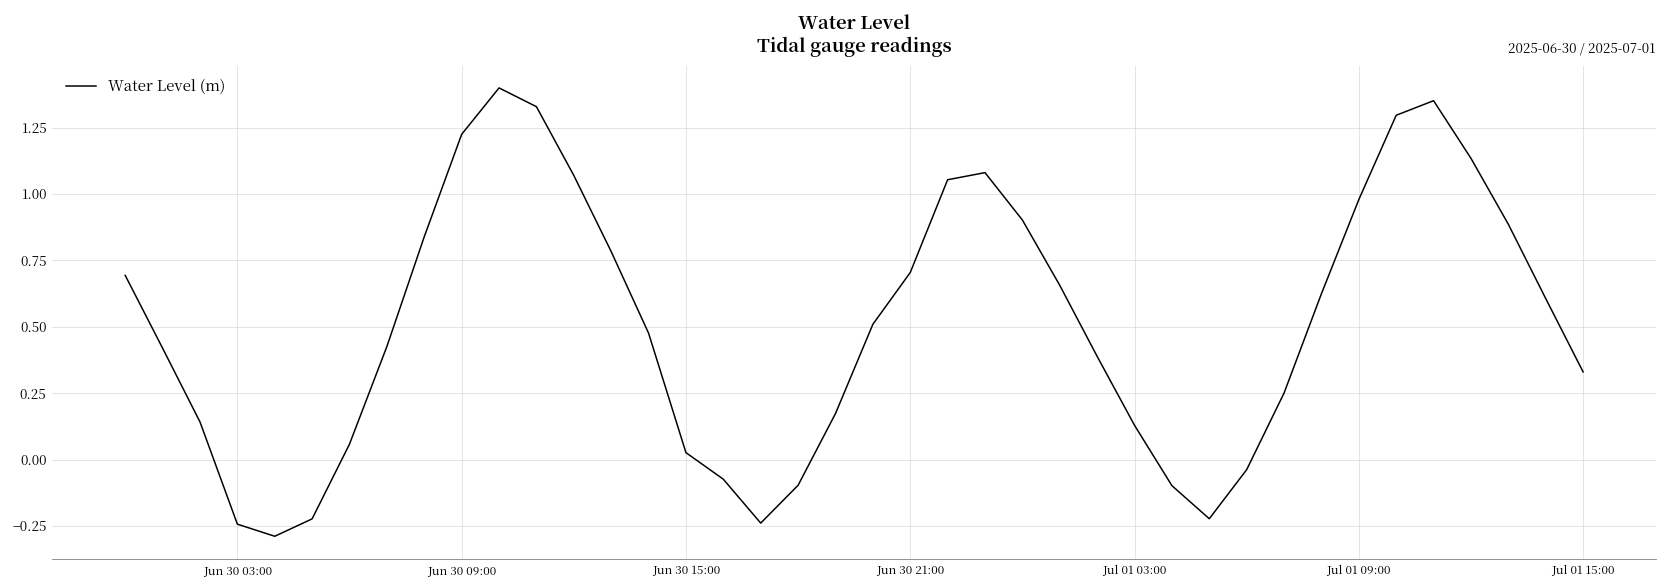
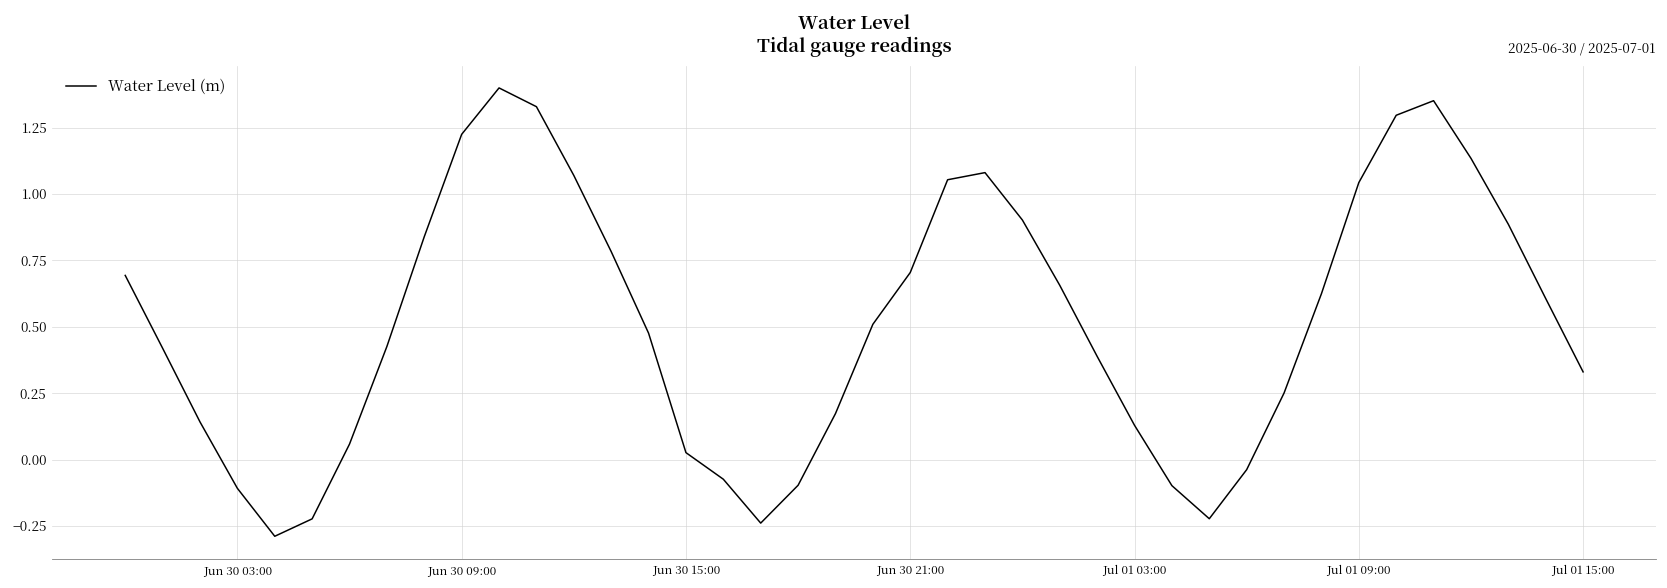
Jun 30 03:00: -0.24 -> -0.11
Jul 01 09:00: 0.98 -> 1.04
